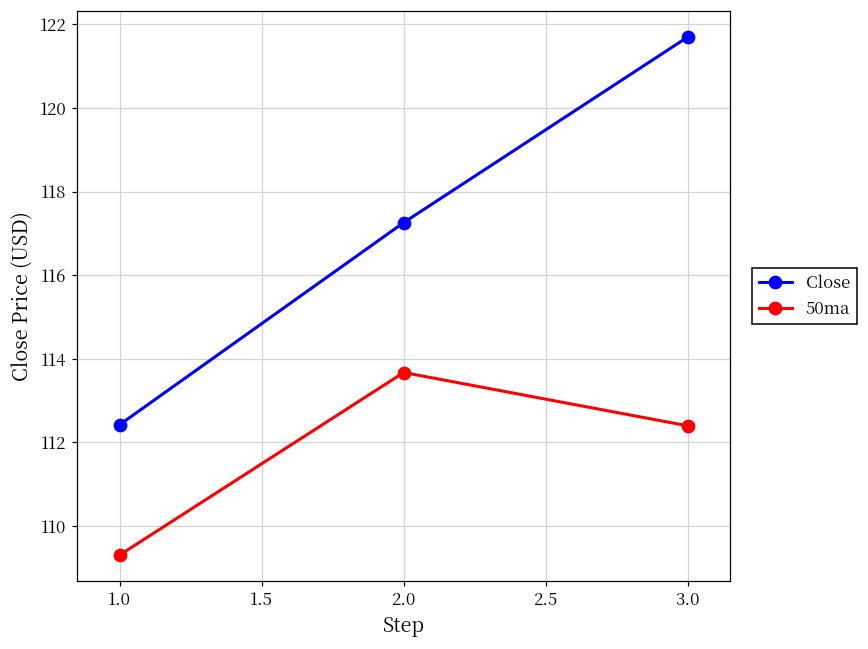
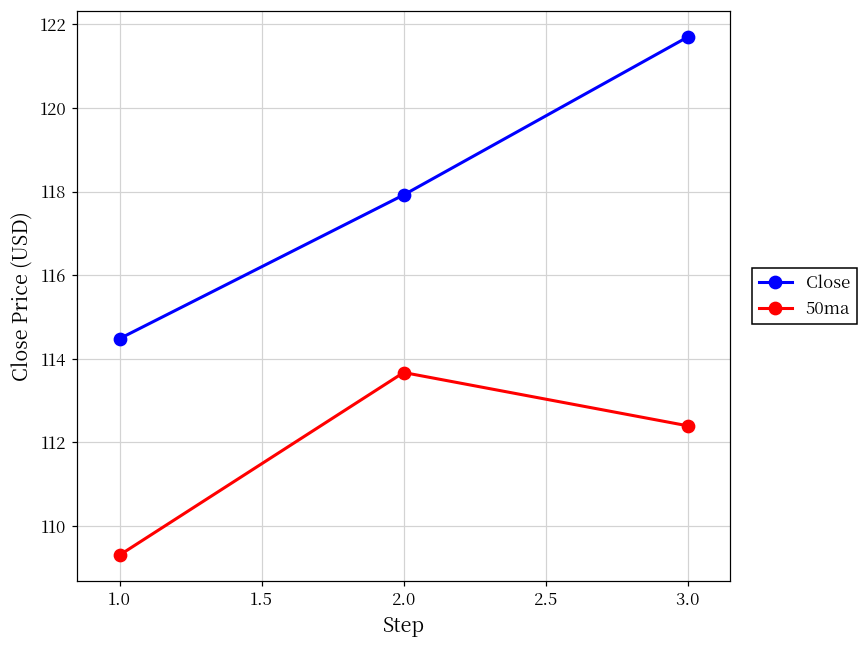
Close, 1.0: 112.4 -> 114.5
Close, 2.0: 117.3 -> 117.9
